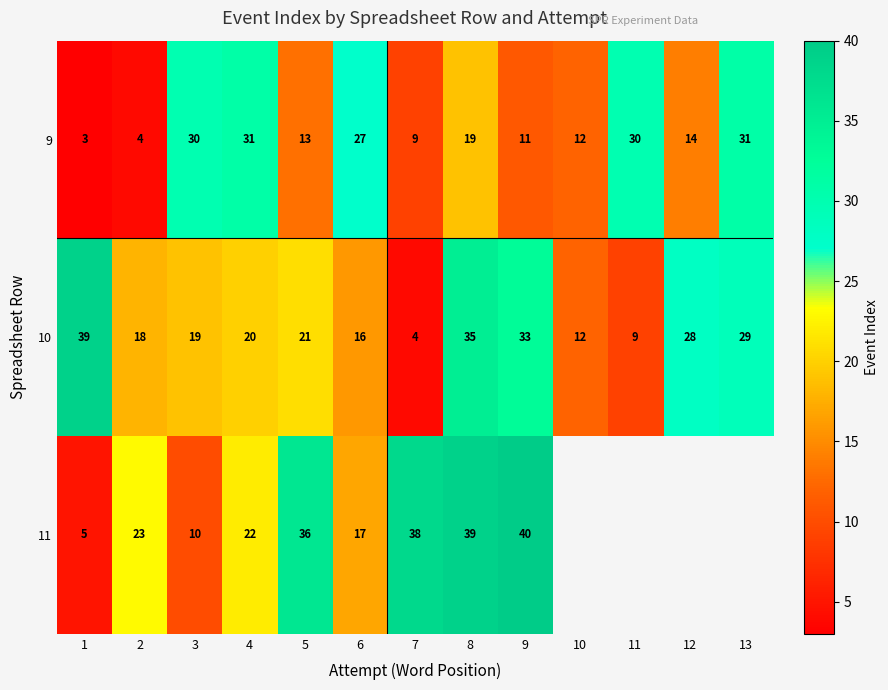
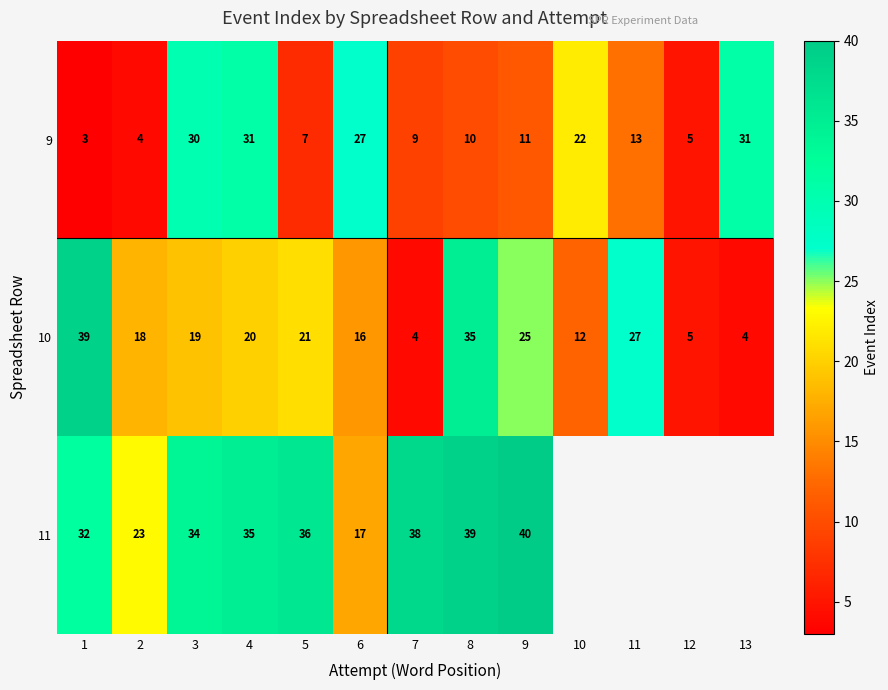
9, 5: 13 -> 7
9, 8: 19 -> 10
9, 10: 12 -> 22
9, 11: 30 -> 13
9, 12: 14 -> 5
10, 9: 33 -> 25
10, 11: 9 -> 27
10, 12: 28 -> 5
10, 13: 29 -> 4
11, 1: 5 -> 32
11, 3: 10 -> 34
11, 4: 22 -> 35
